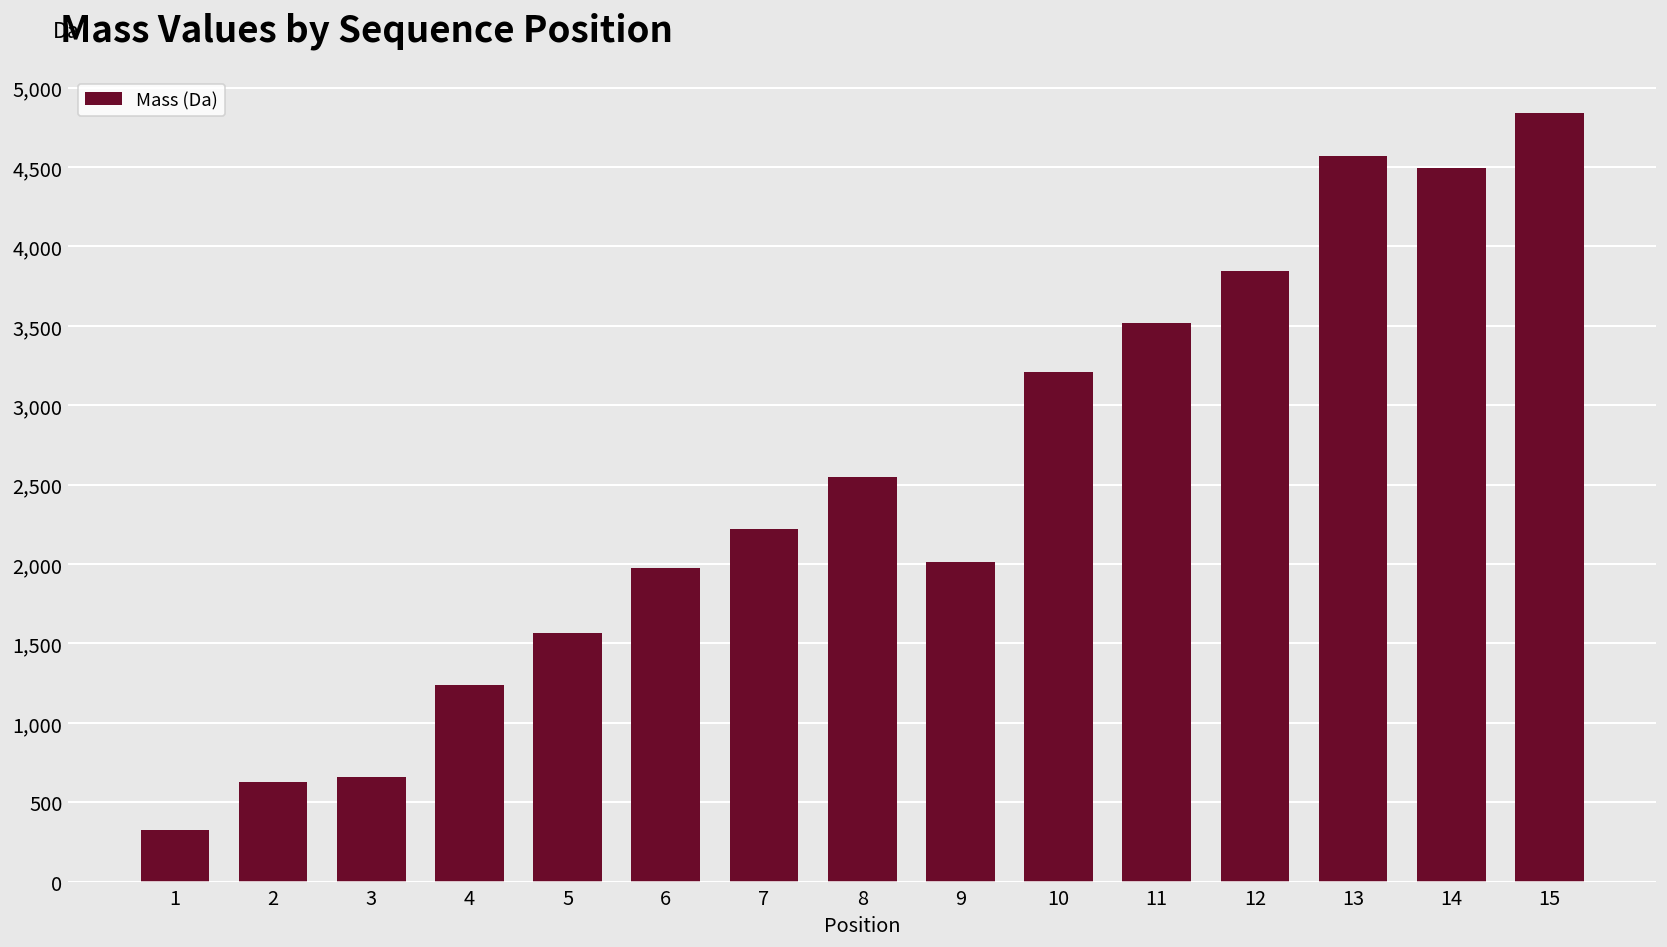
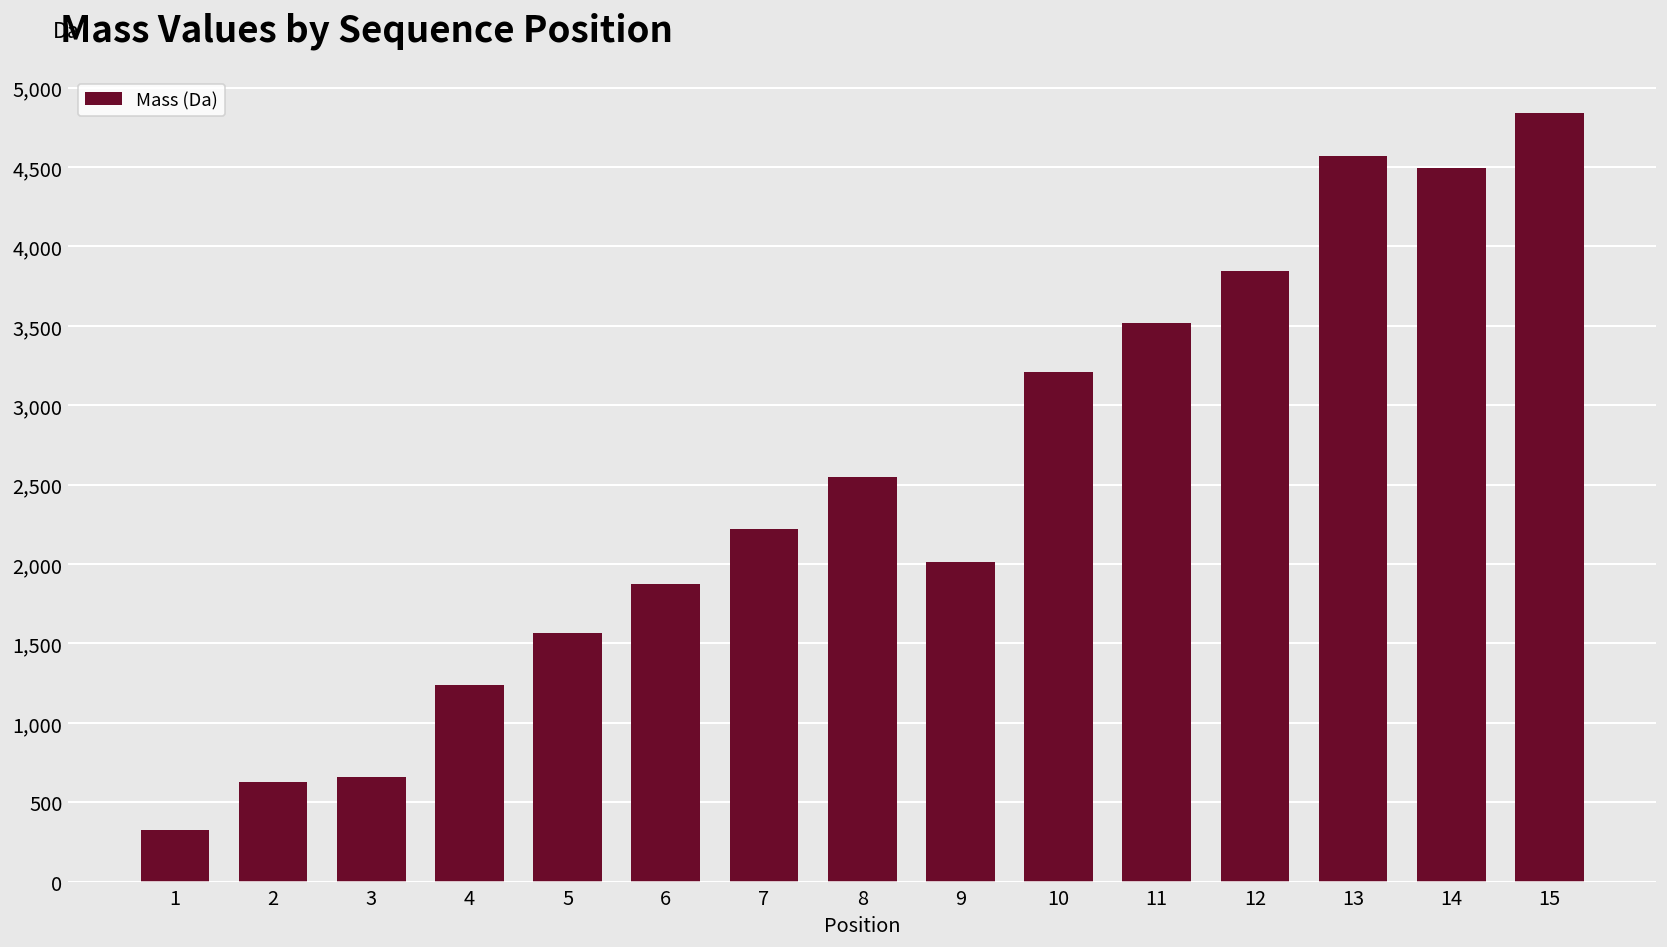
6: 1,980 -> 1,870
